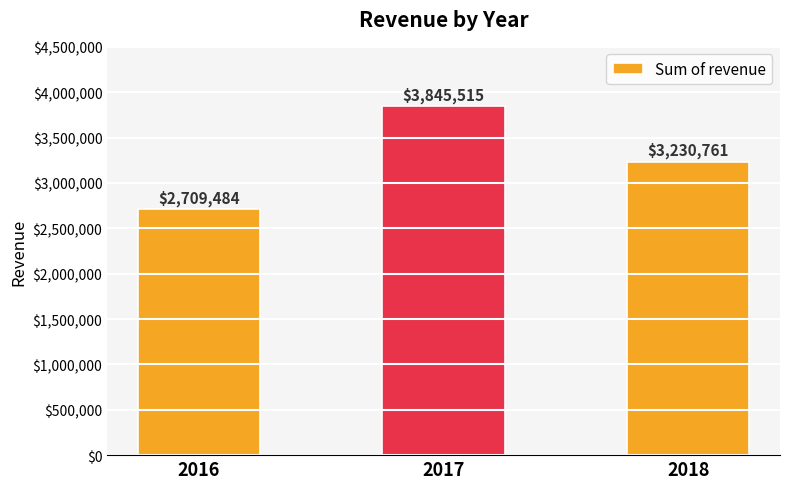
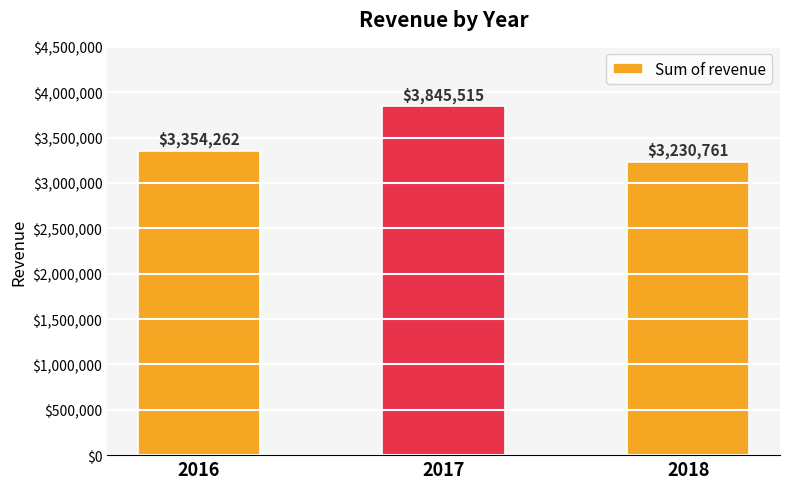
2016: $2,709,484 -> $3,354,262
